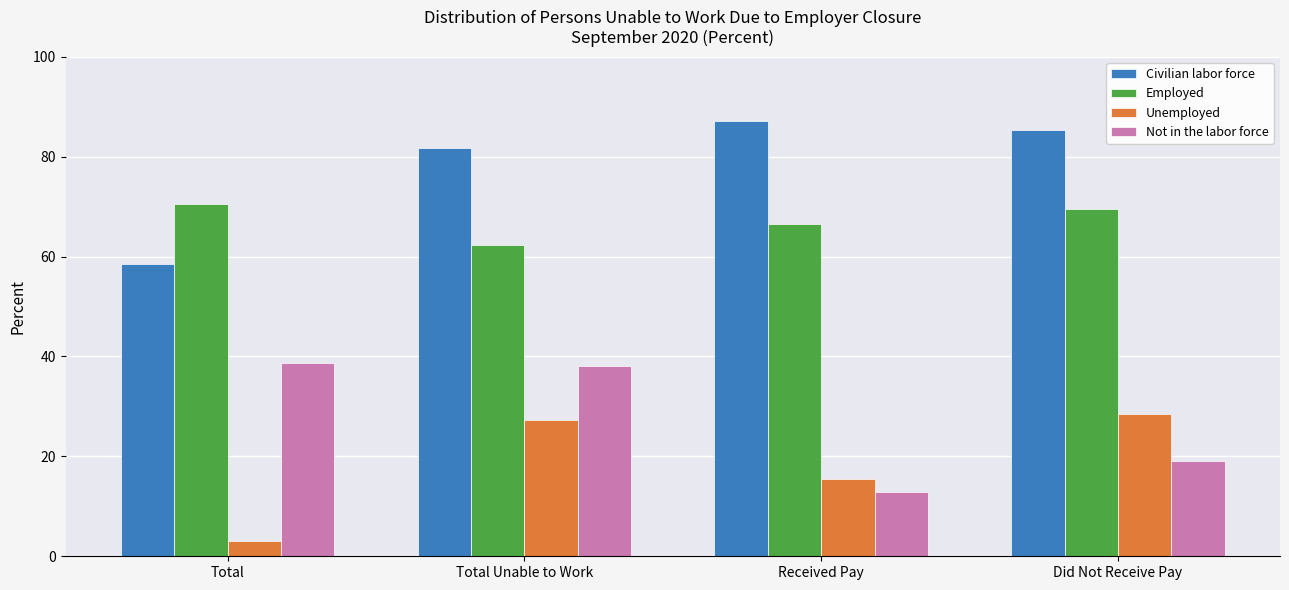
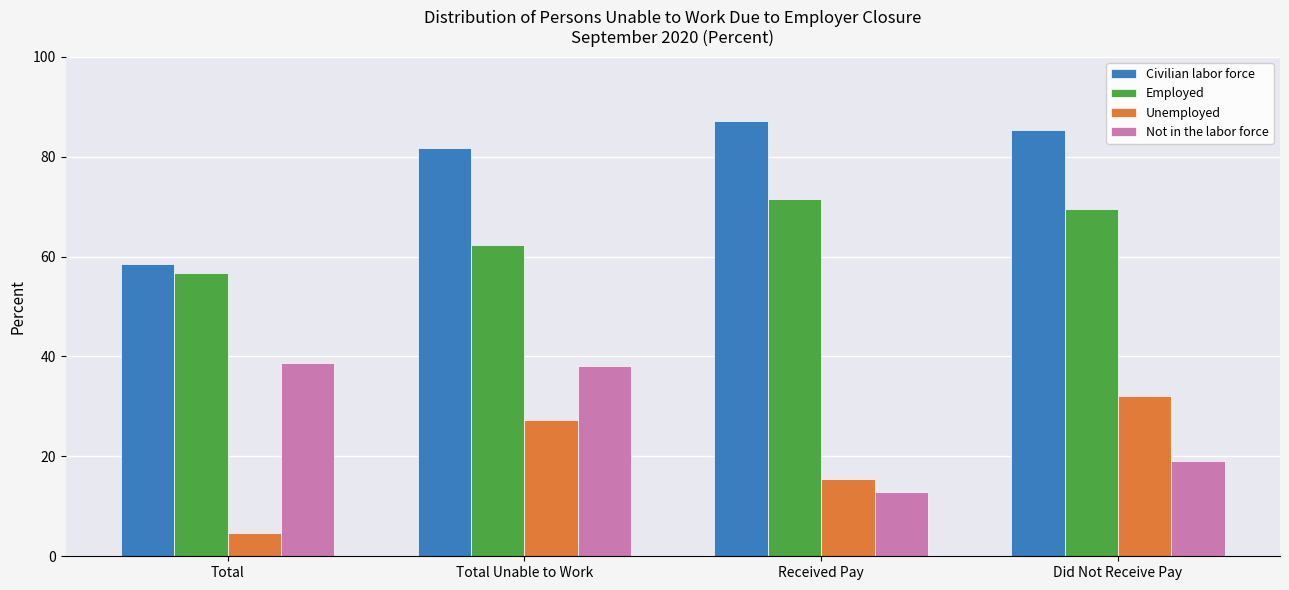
Employed, Total: 71 -> 57
Unemployed, Total: 3 -> 5
Employed, Received Pay: 67 -> 72
Unemployed, Did Not Receive Pay: 29 -> 32
